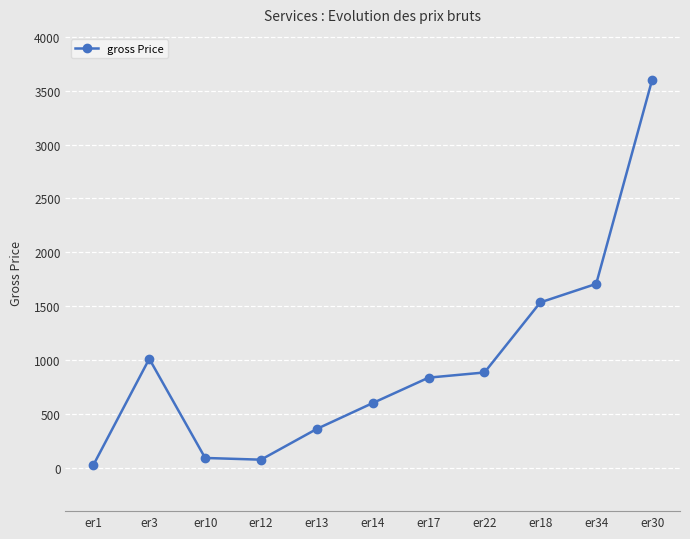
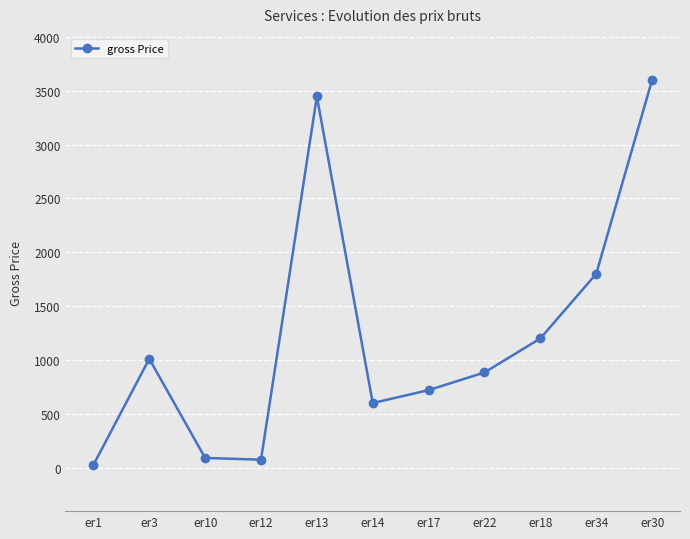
er13: 360 -> 3450
er17: 840 -> 720
er18: 1540 -> 1200
er34: 1710 -> 1800
